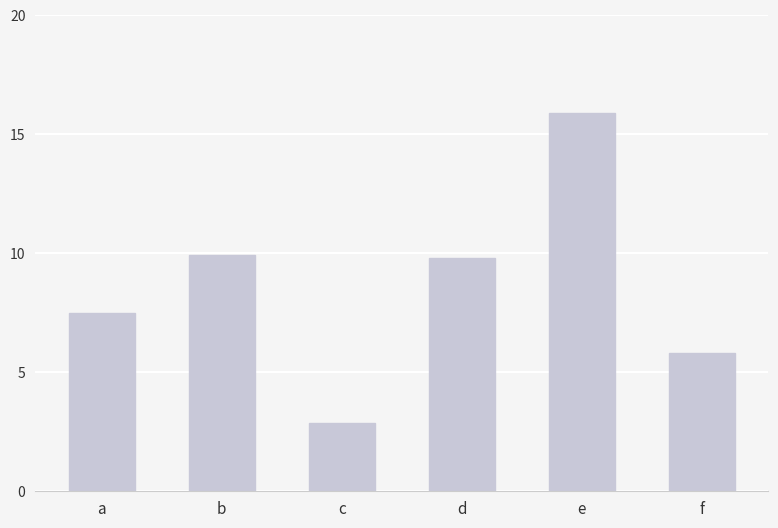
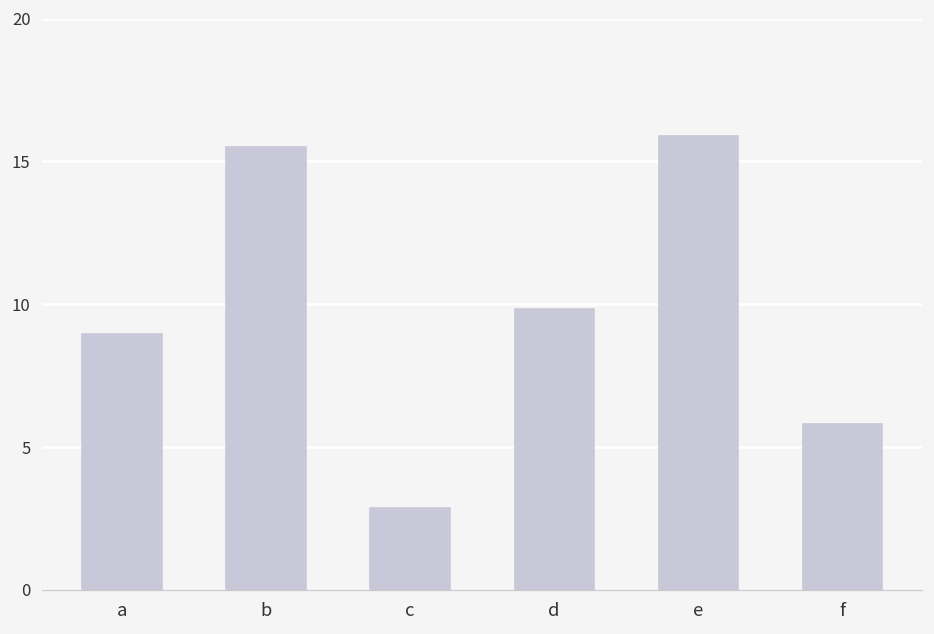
a: 7.5 -> 9.0
b: 9.9 -> 15.5
